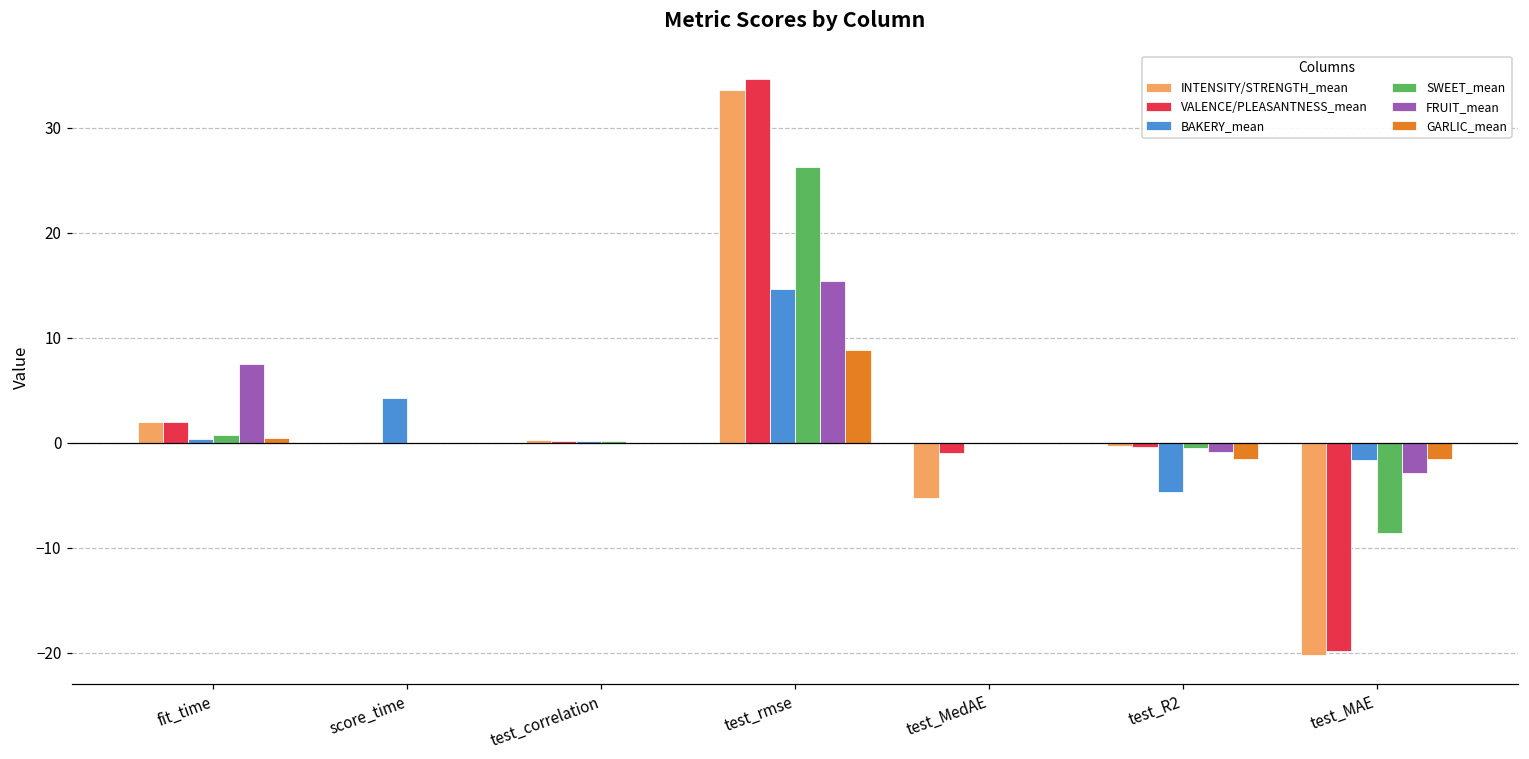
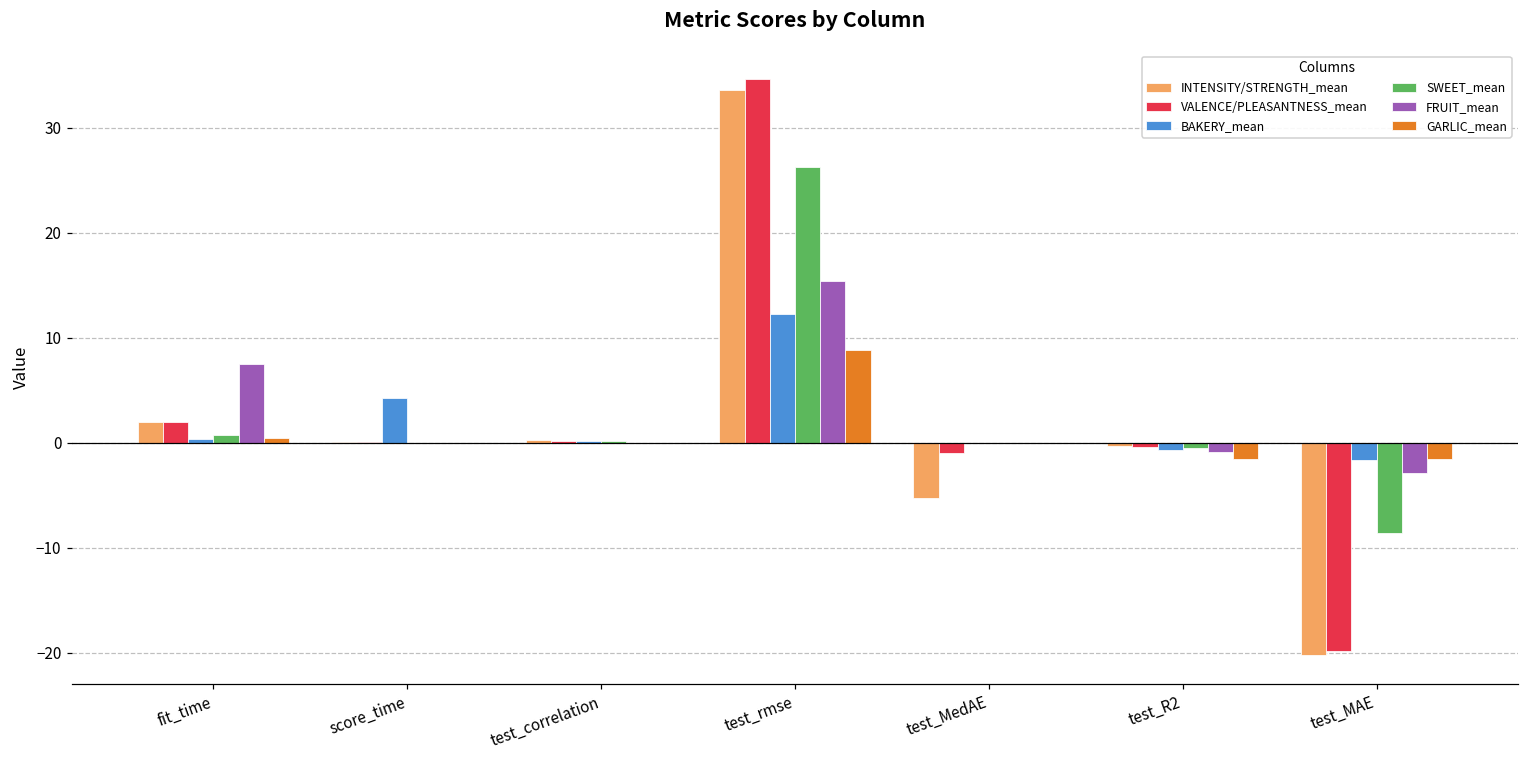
BAKERY_mean, test_rmse: 15 -> 12
BAKERY_mean, test_R2: -5 -> -1
